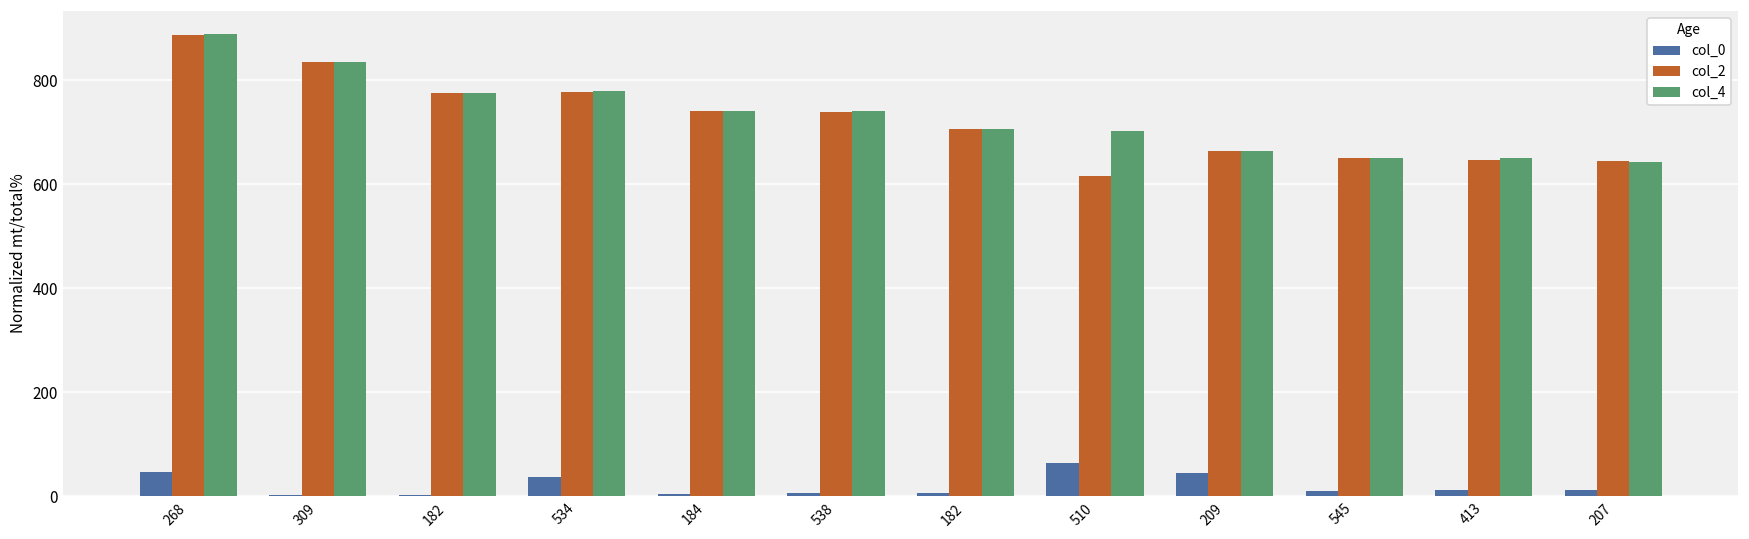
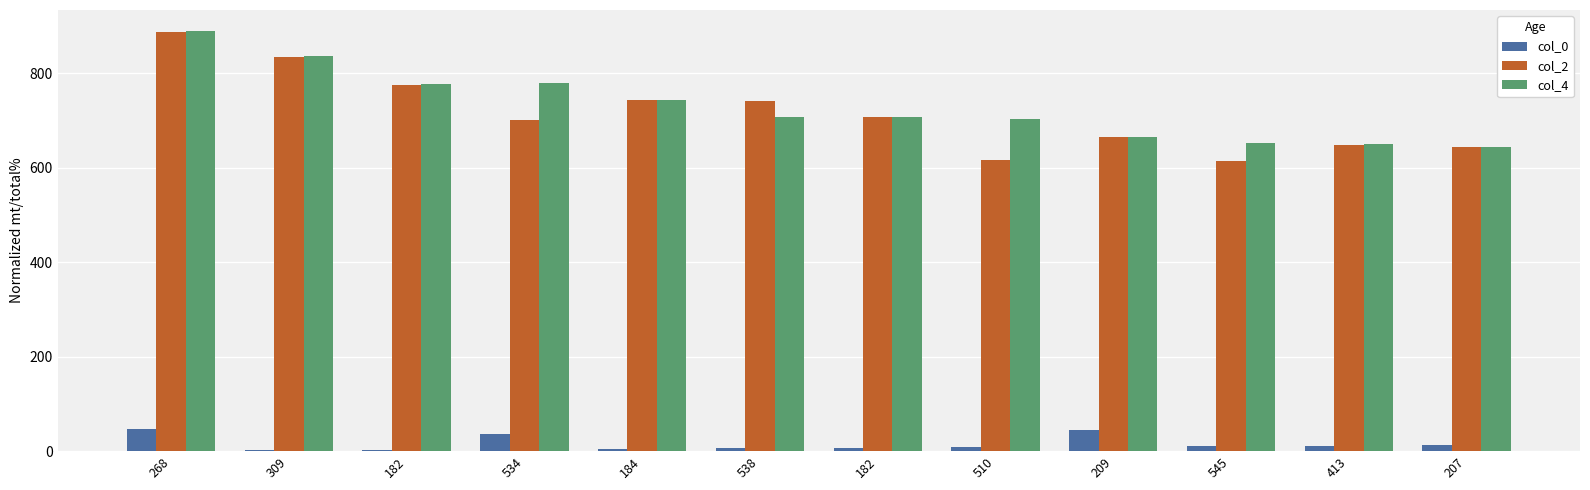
col_2, 534: 780 -> 700
col_4, 538: 740 -> 710
col_0, 510: 60 -> 10
col_2, 545: 650 -> 610
